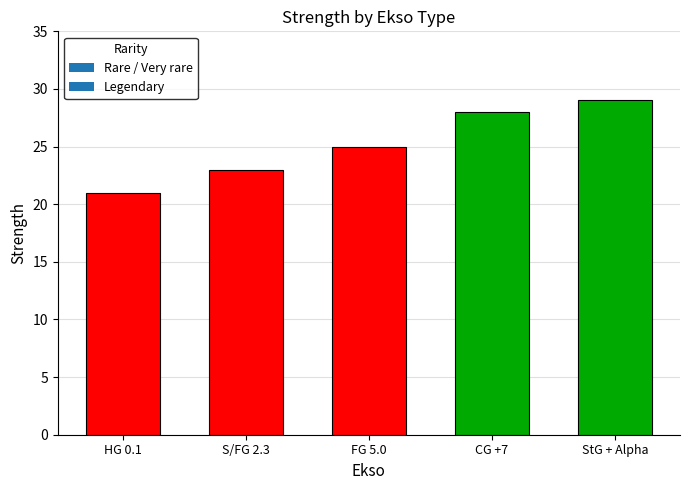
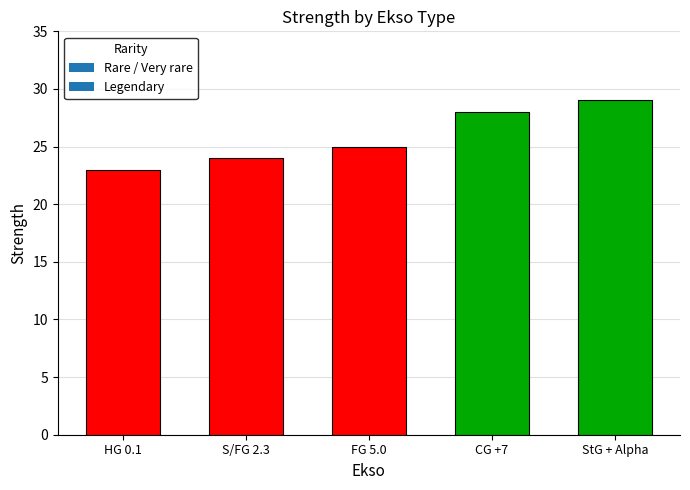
HG 0.1: 21 -> 23
S/FG 2.3: 23 -> 24
